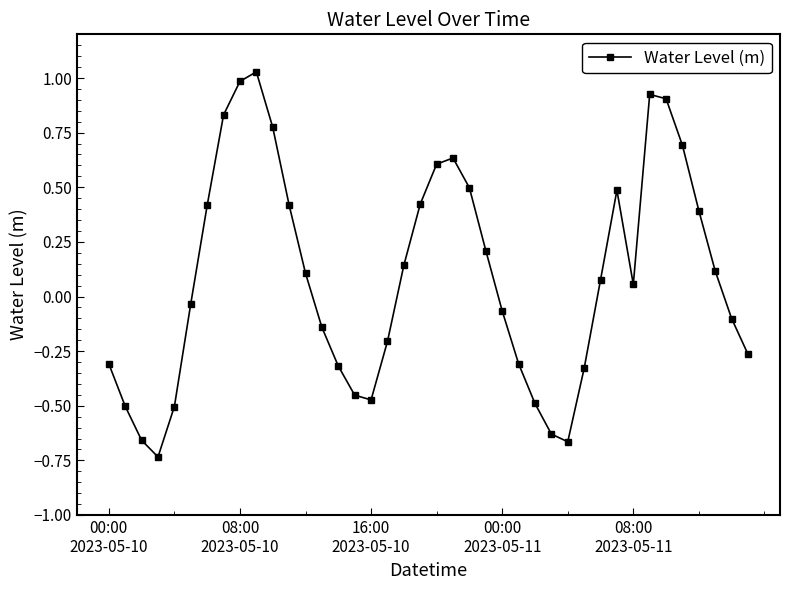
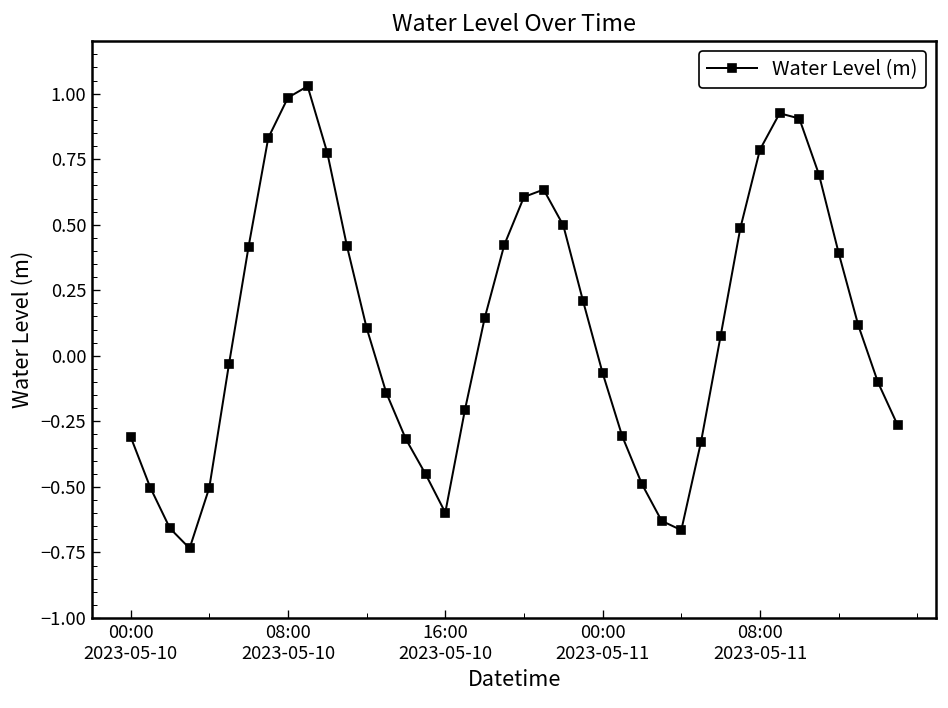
16:00 2023-05-10: -0.47 -> -0.60
08:00 2023-05-11: 0.06 -> 0.79
